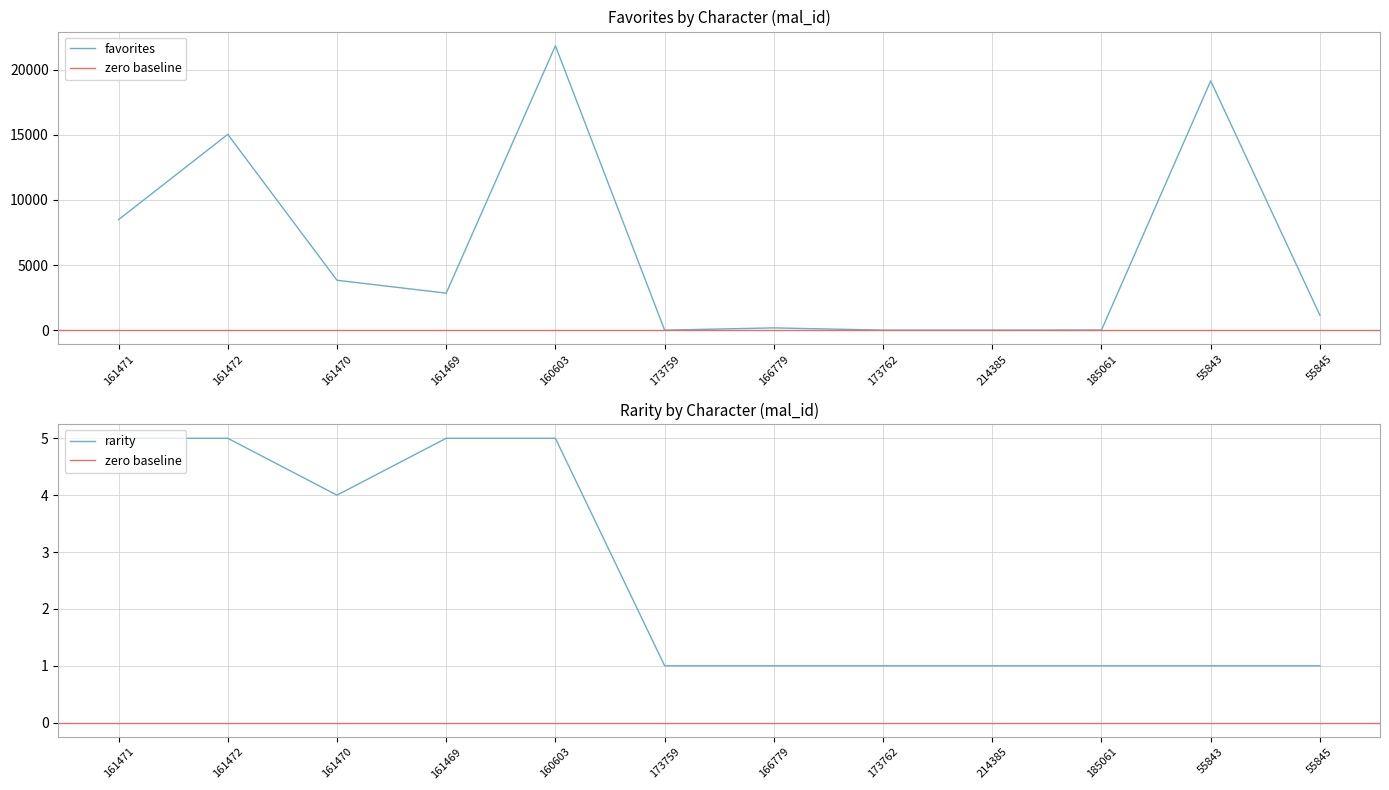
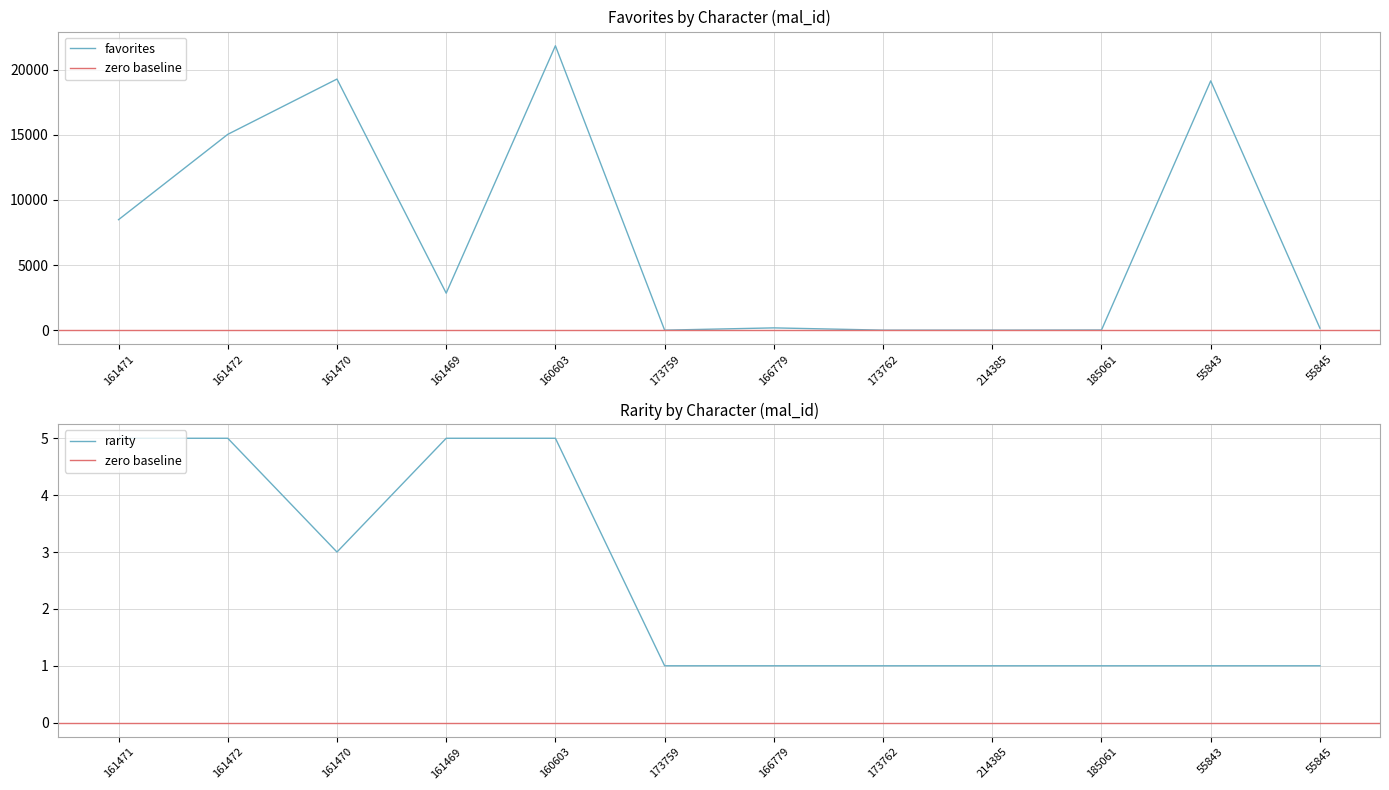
Favorites by Character (mal_id), 161470: 3800 -> 19300
Favorites by Character (mal_id), 55845: 1100 -> 200
Rarity by Character (mal_id), 161470: 4 -> 3
